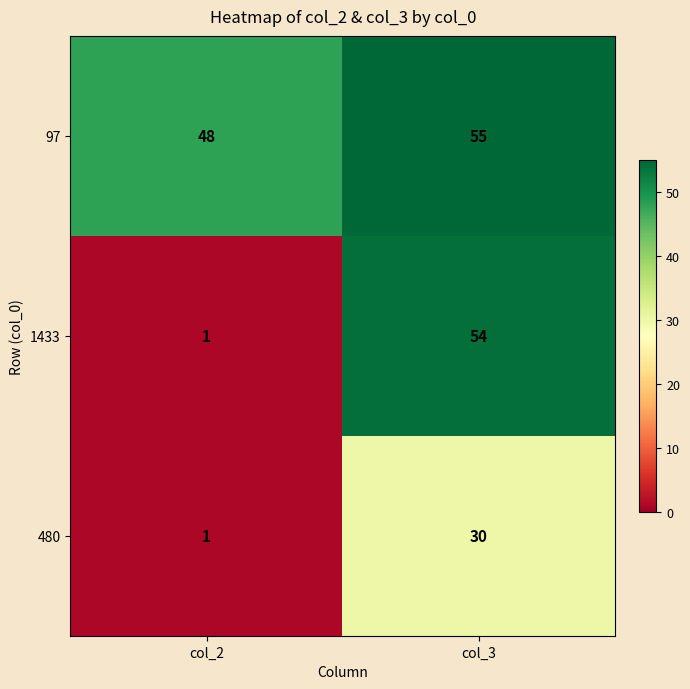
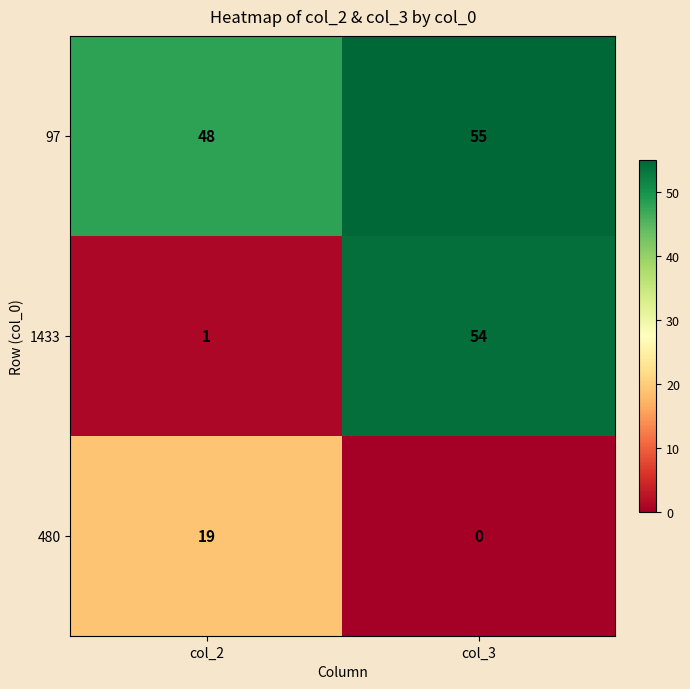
480, col_2: 1 -> 19
480, col_3: 30 -> 0
